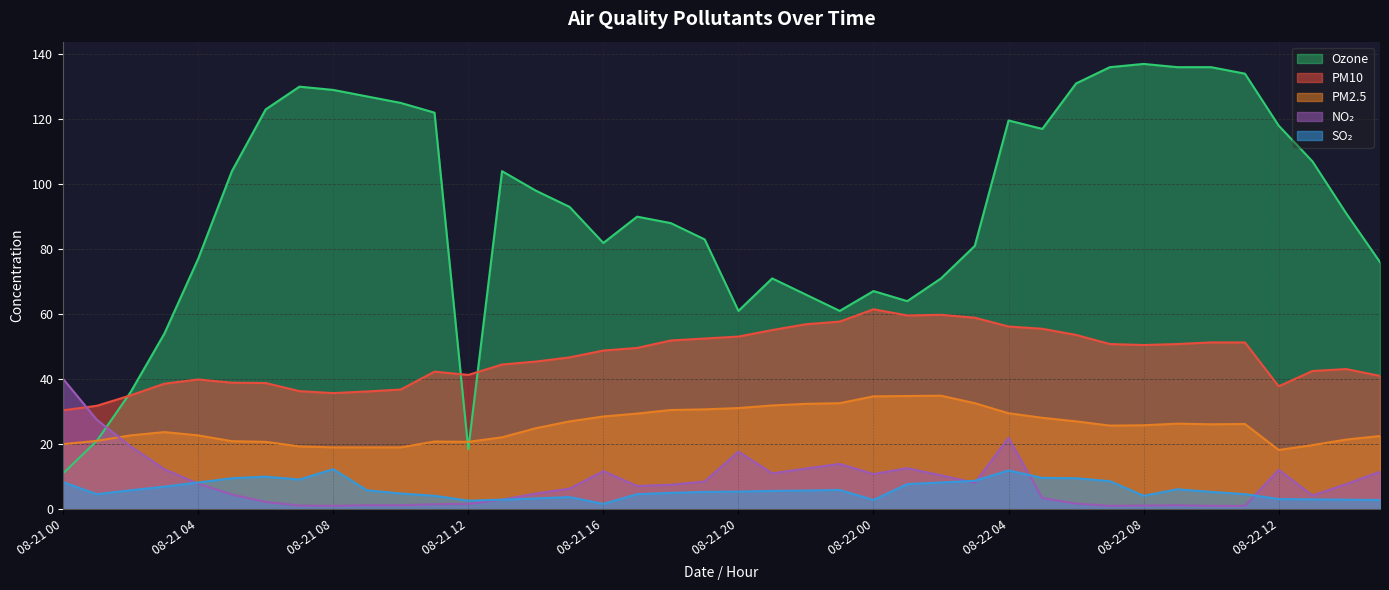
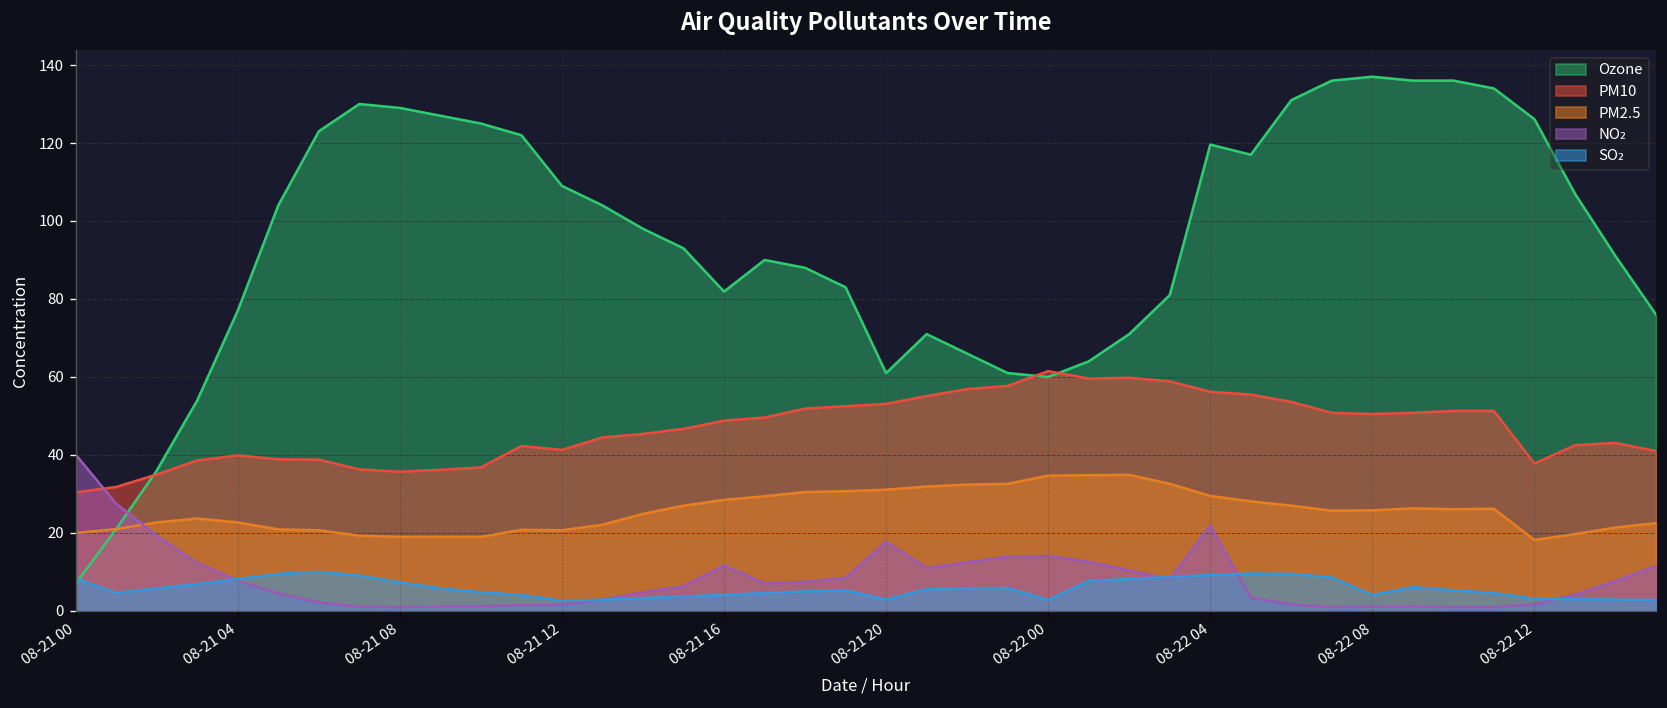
Ozone, 08-21 00: 11 -> 7
SO₂, 08-21 08: 12 -> 7
Ozone, 08-21 12: 18 -> 109
SO₂, 08-21 16: 2 -> 4
SO₂, 08-21 20: 5 -> 3
Ozone, 08-22 00: 67 -> 60
NO₂, 08-22 00: 11 -> 14
SO₂, 08-22 04: 12 -> 9
Ozone, 08-22 12: 118 -> 126
NO₂, 08-22 12: 12 -> 2
